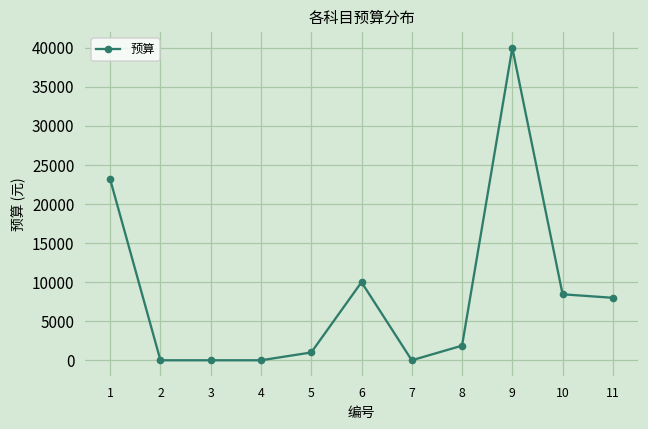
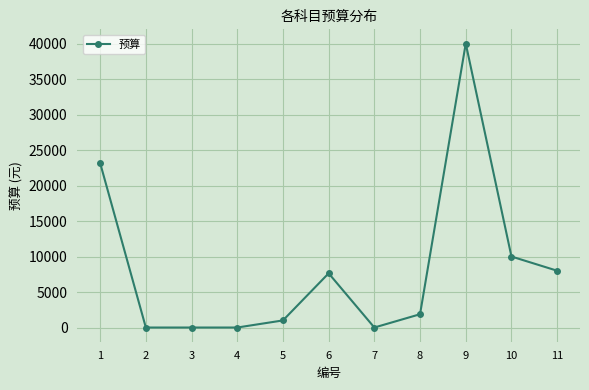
6: 10000 -> 8000
10: 8000 -> 10000
